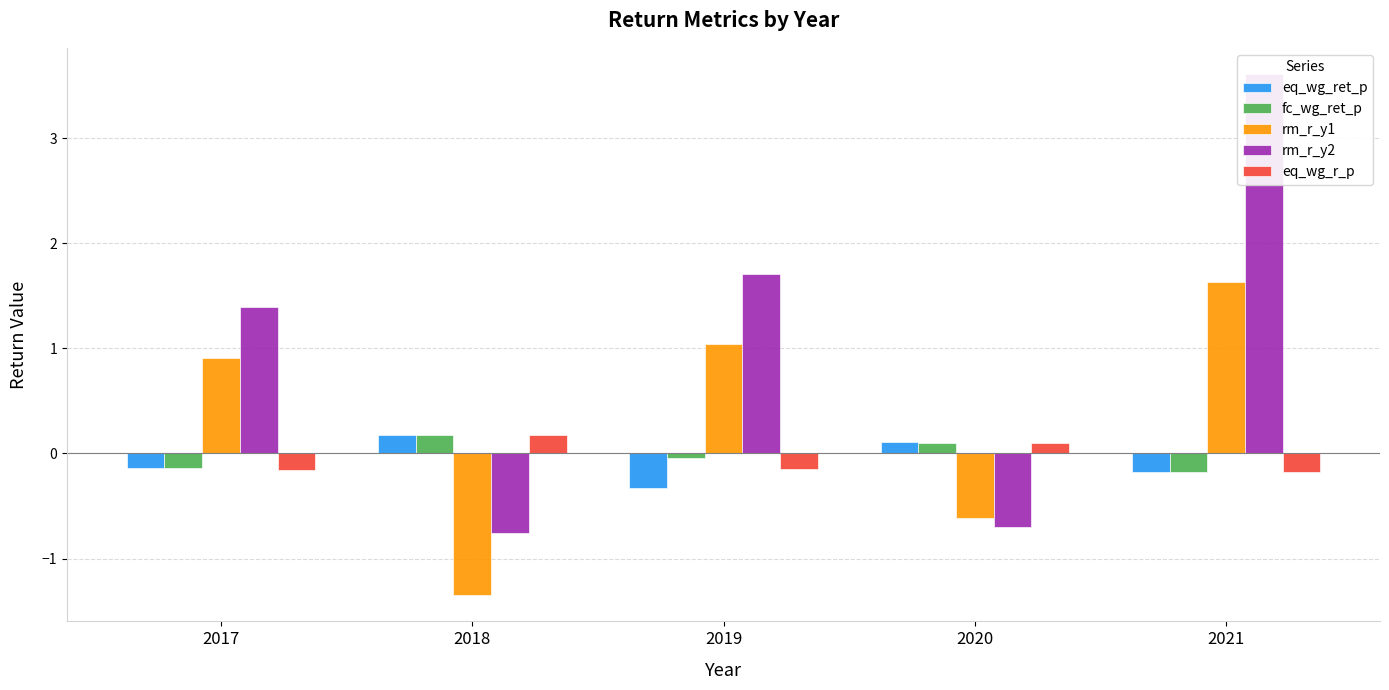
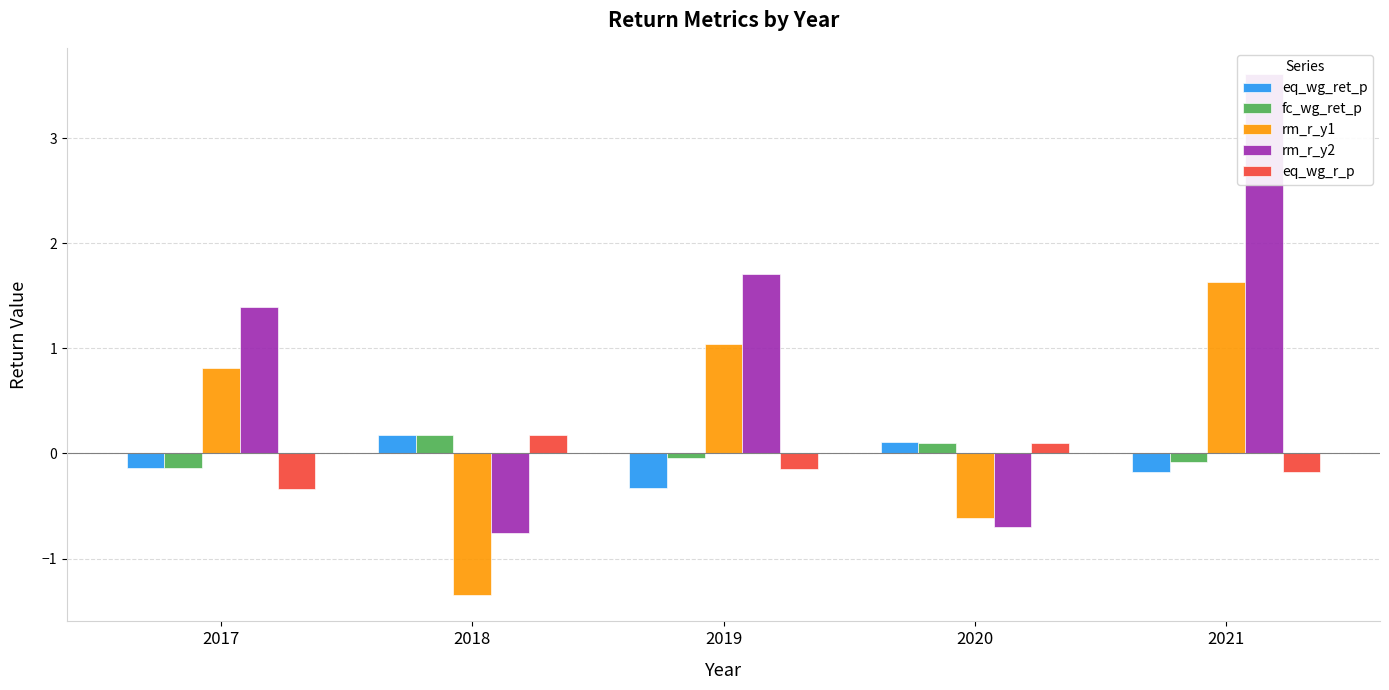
rm_r_y1, 2017: 0.90 -> 0.81
eq_wg_r_p, 2017: -0.15 -> -0.33
fc_wg_ret_p, 2021: -0.17 -> -0.08
